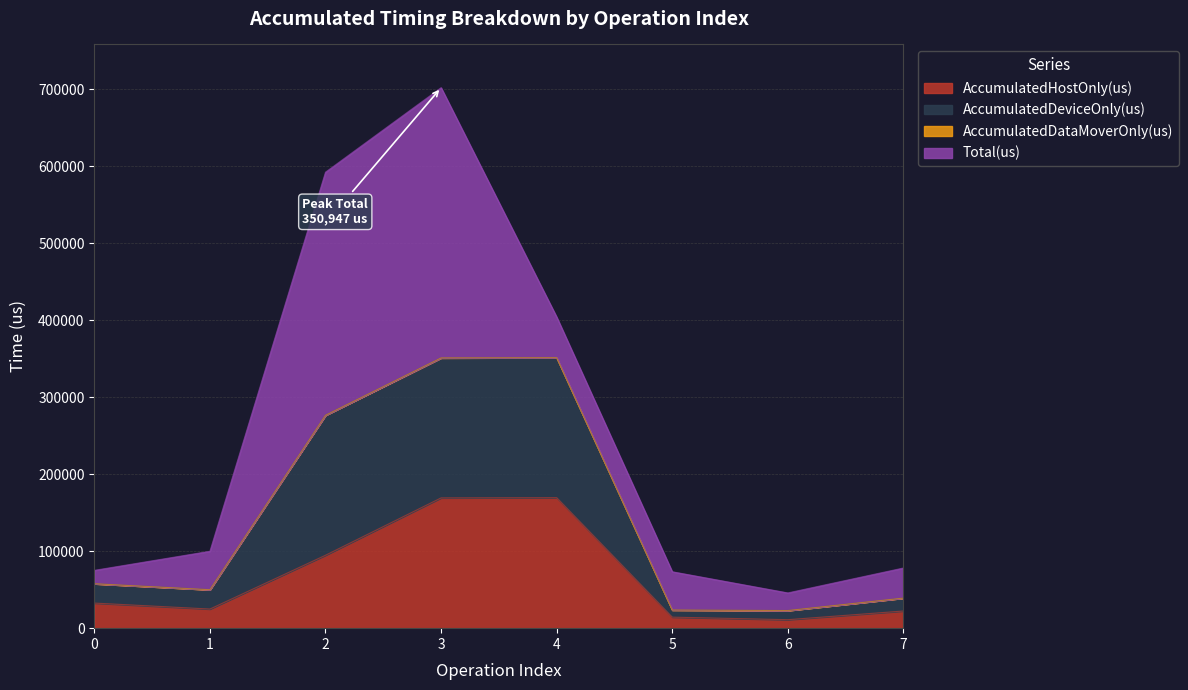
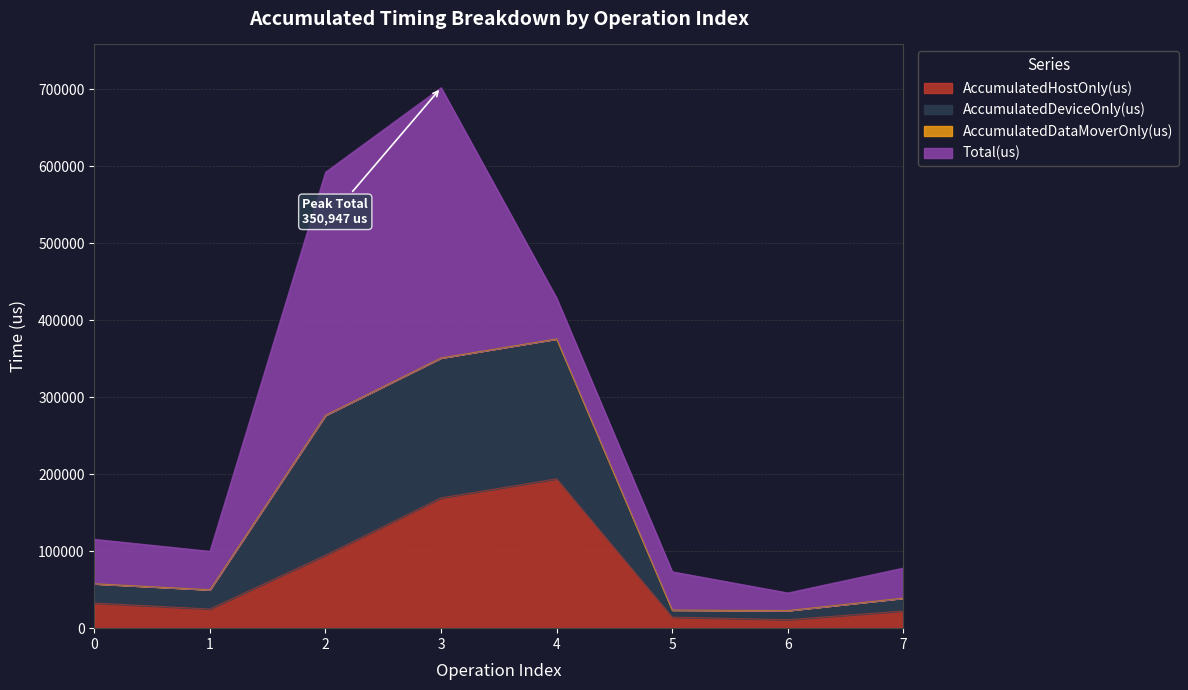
Total(us), 0: 20000 -> 60000
AccumulatedHostOnly(us), 4: 170000 -> 190000
